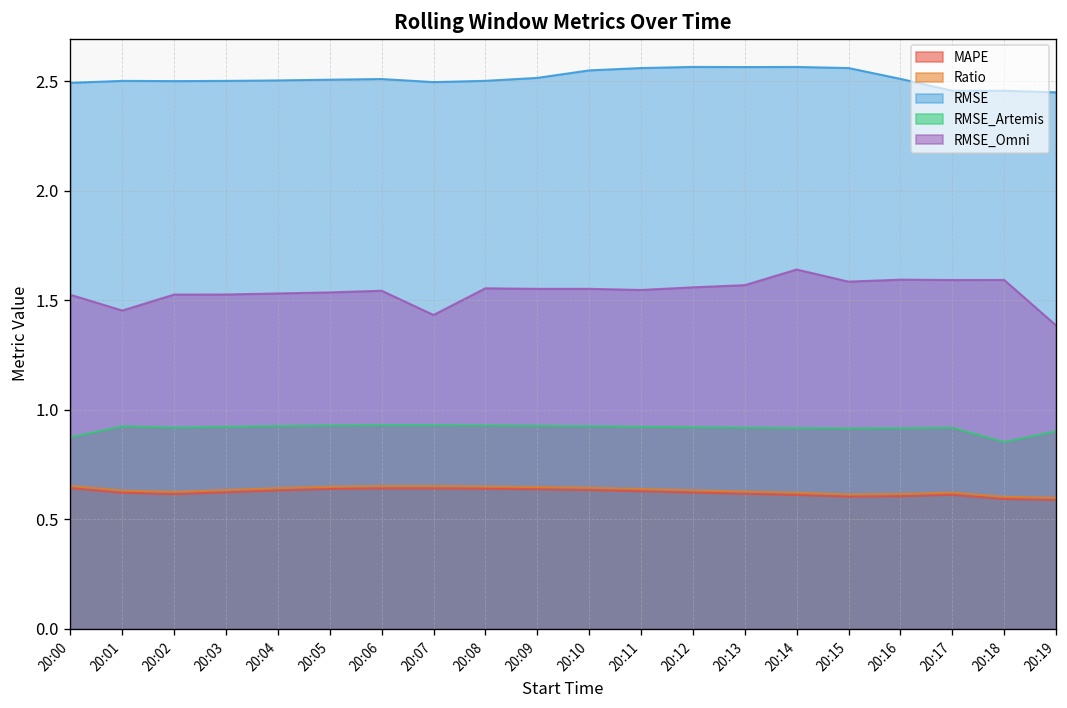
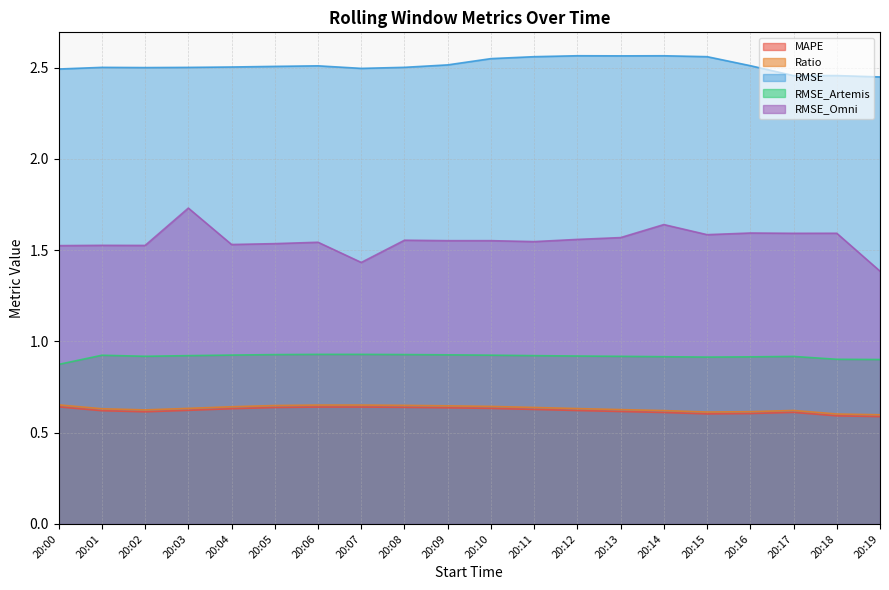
RMSE_Omni, 20:01: 1.45 -> 1.53
RMSE_Omni, 20:03: 1.53 -> 1.73
RMSE_Artemis, 20:18: 0.85 -> 0.90
